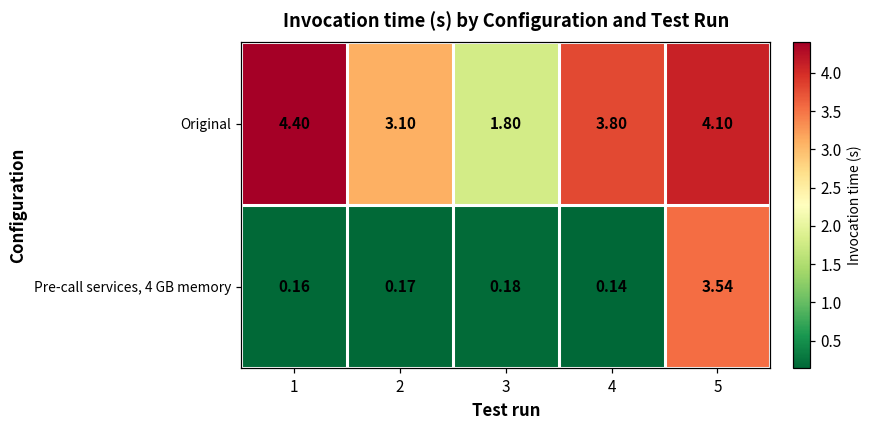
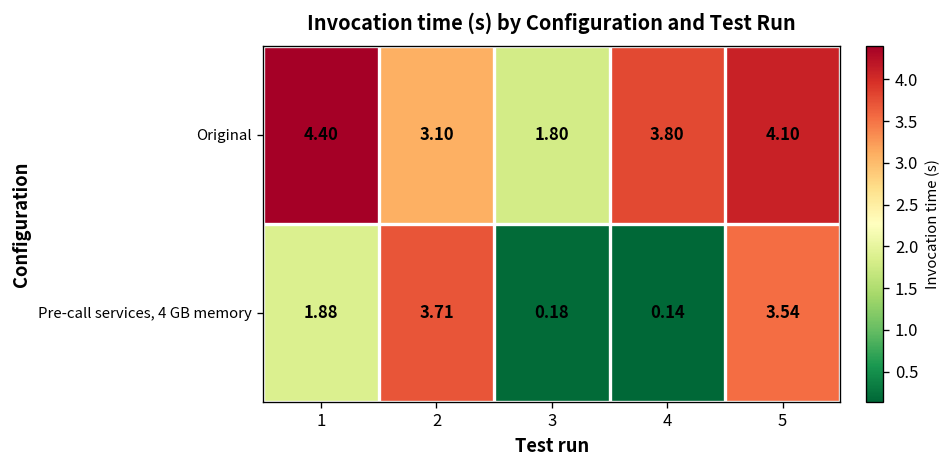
Pre-call services, 4 GB memory, 1: 0.16 -> 1.88
Pre-call services, 4 GB memory, 2: 0.17 -> 3.71
